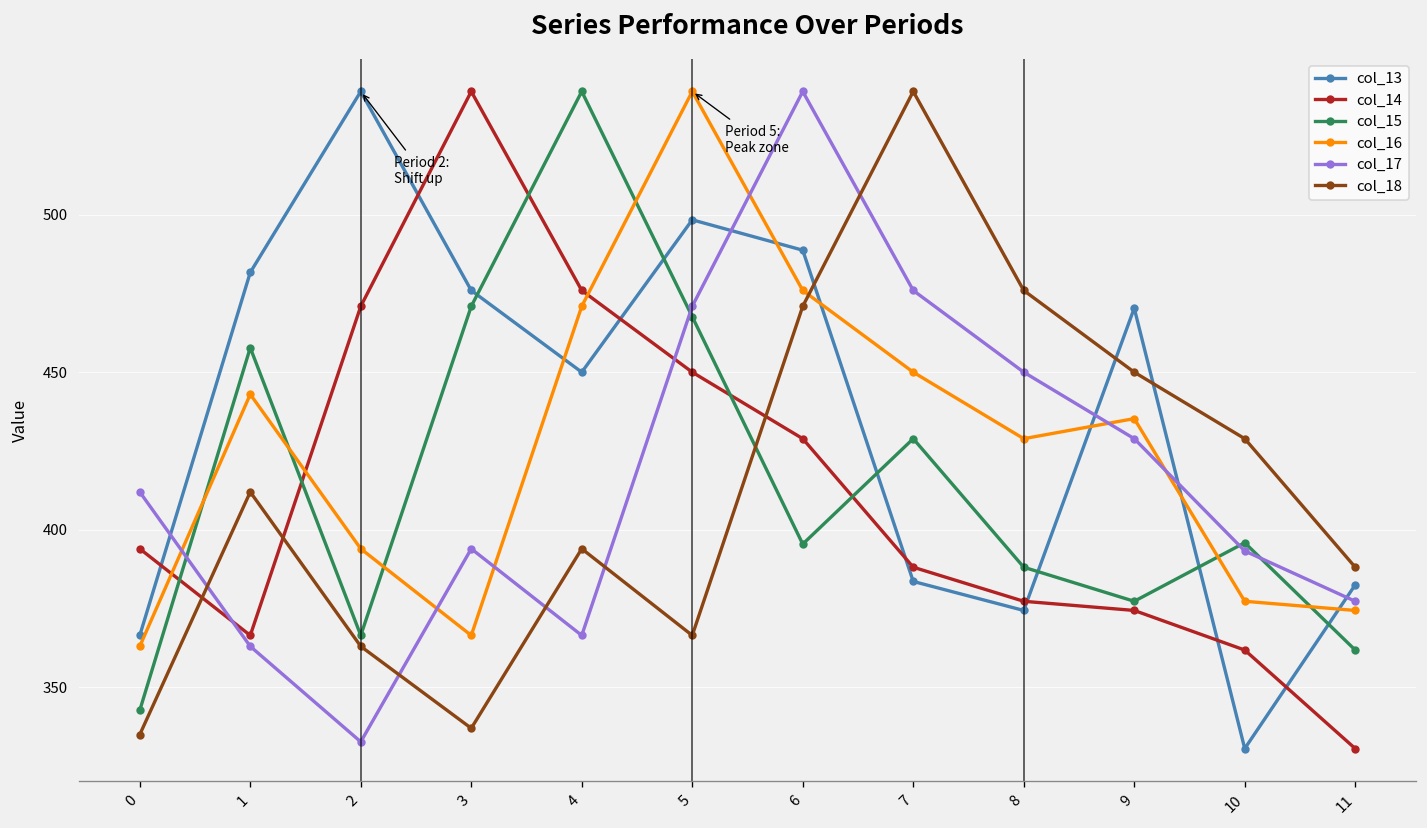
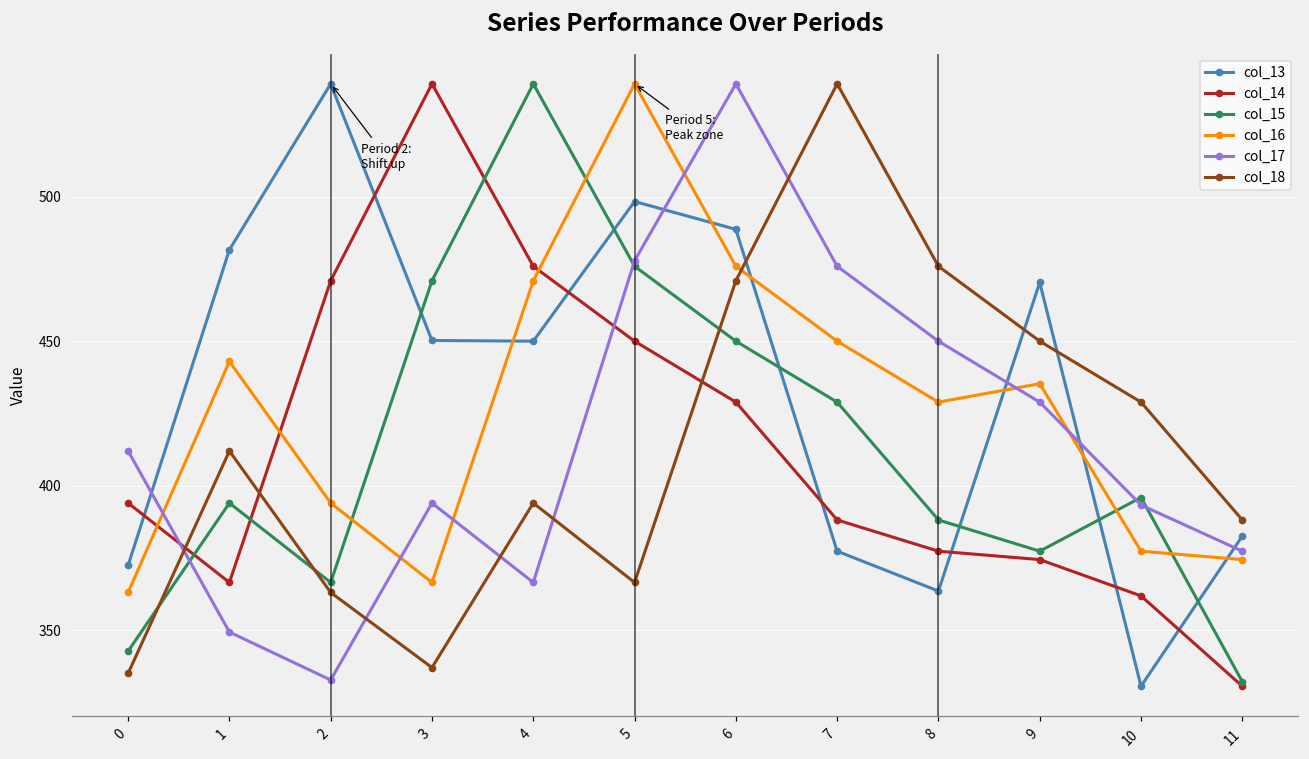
col_13, 0: 366 -> 372
col_15, 1: 458 -> 394
col_17, 1: 363 -> 349
col_13, 3: 476 -> 450
col_15, 5: 468 -> 476
col_17, 5: 471 -> 478
col_15, 6: 395 -> 450
col_13, 7: 384 -> 377
col_13, 8: 374 -> 363
col_15, 11: 362 -> 332
